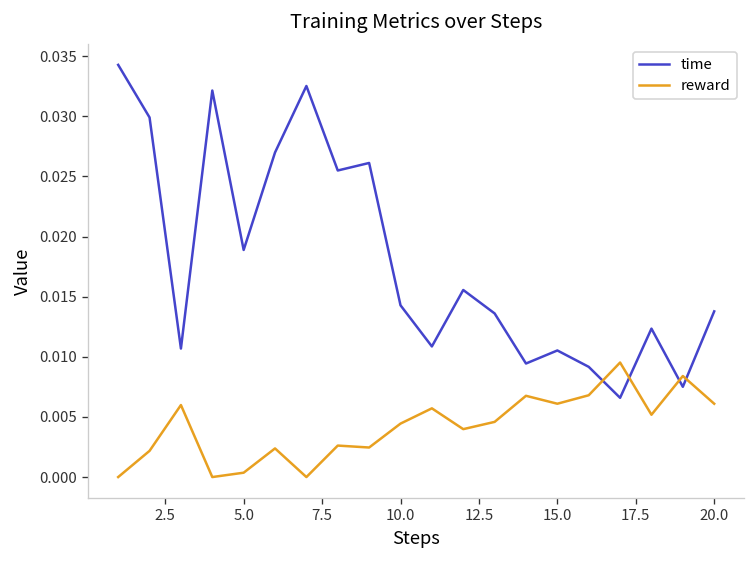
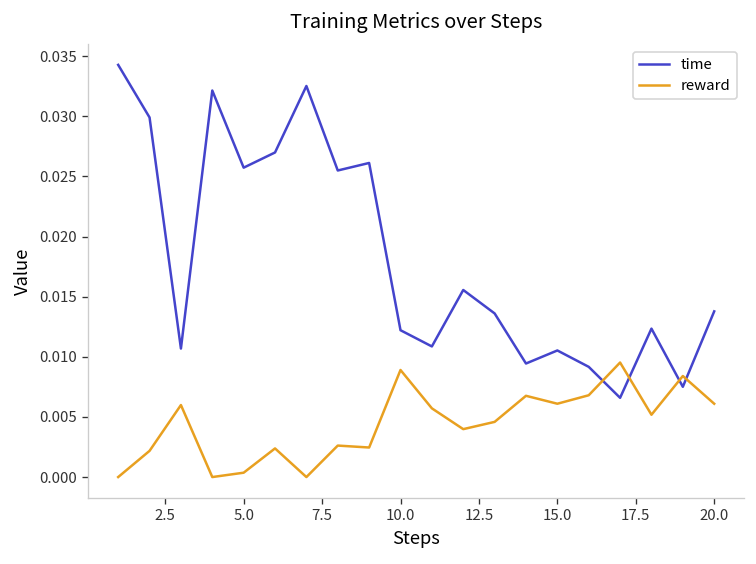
time, 5.0: 0.0189 -> 0.0257
time, 10.0: 0.0143 -> 0.0122
reward, 10.0: 0.0044 -> 0.0089
